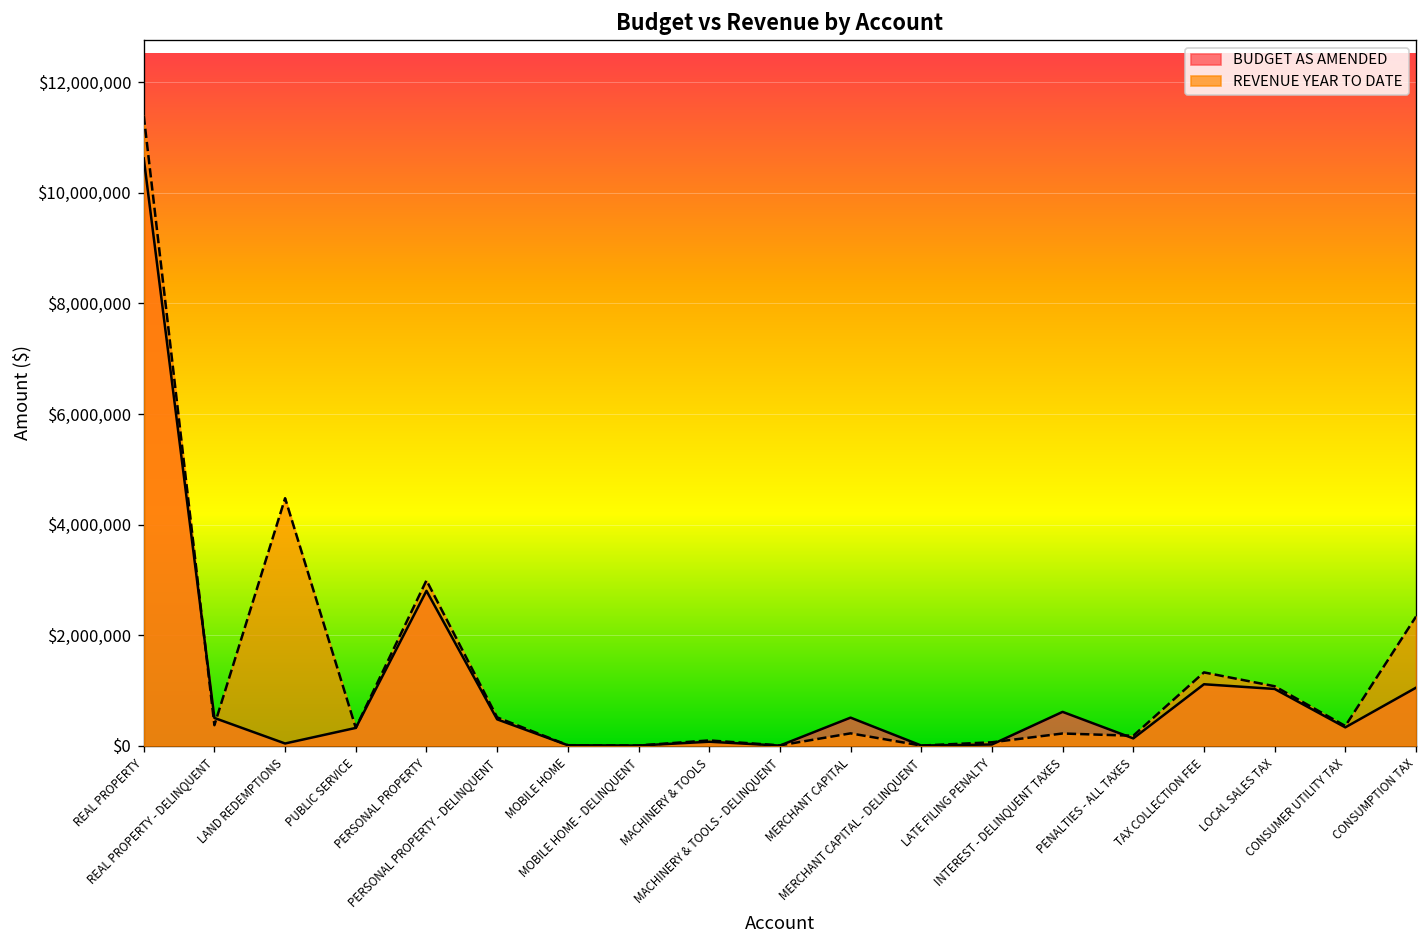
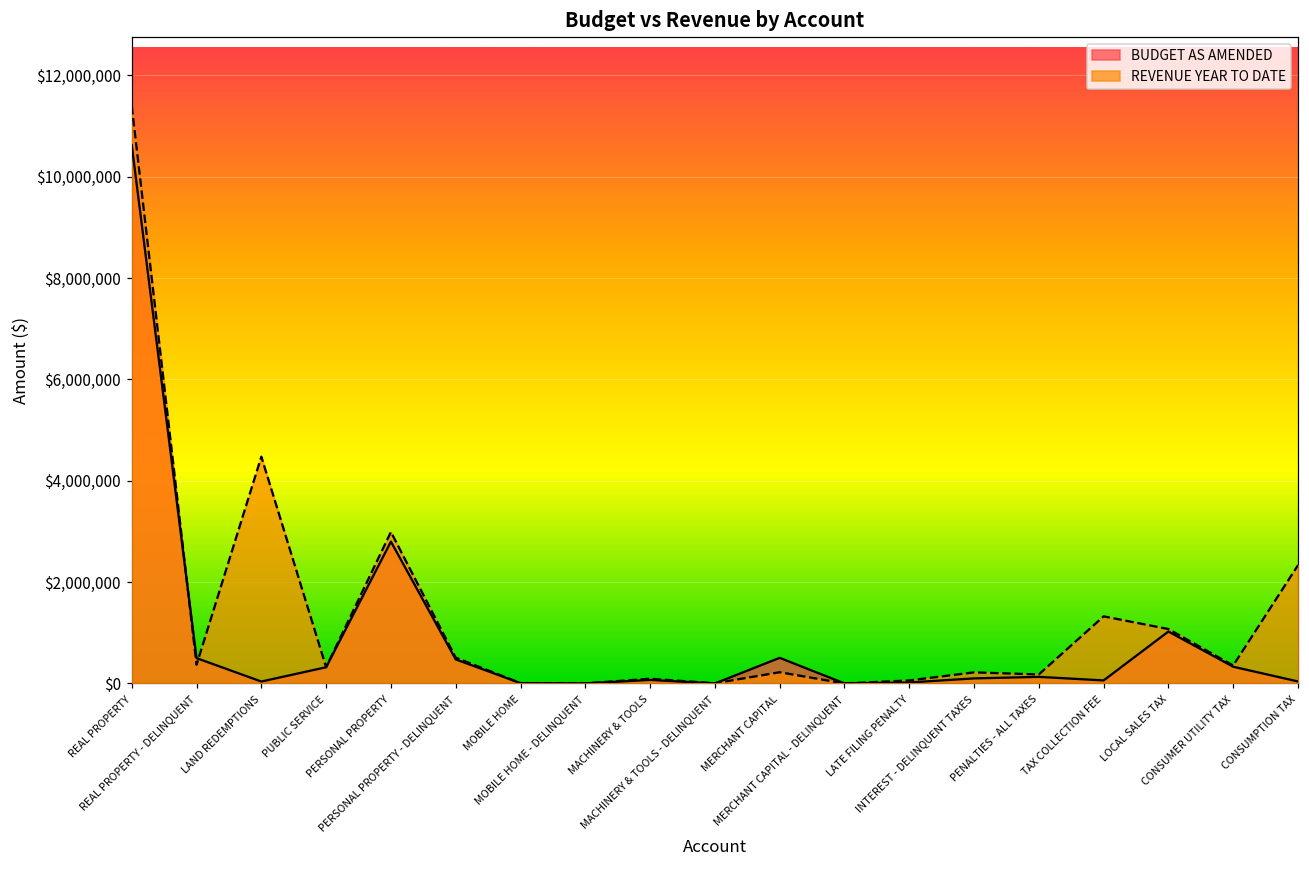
BUDGET AS AMENDED, INTEREST - DELINQUENT TAXES: $600,000 -> $100,000
BUDGET AS AMENDED, TAX COLLECTION FEE: $1,100,000 -> $100,000
BUDGET AS AMENDED, CONSUMPTION TAX: $1,000,000 -> $0
